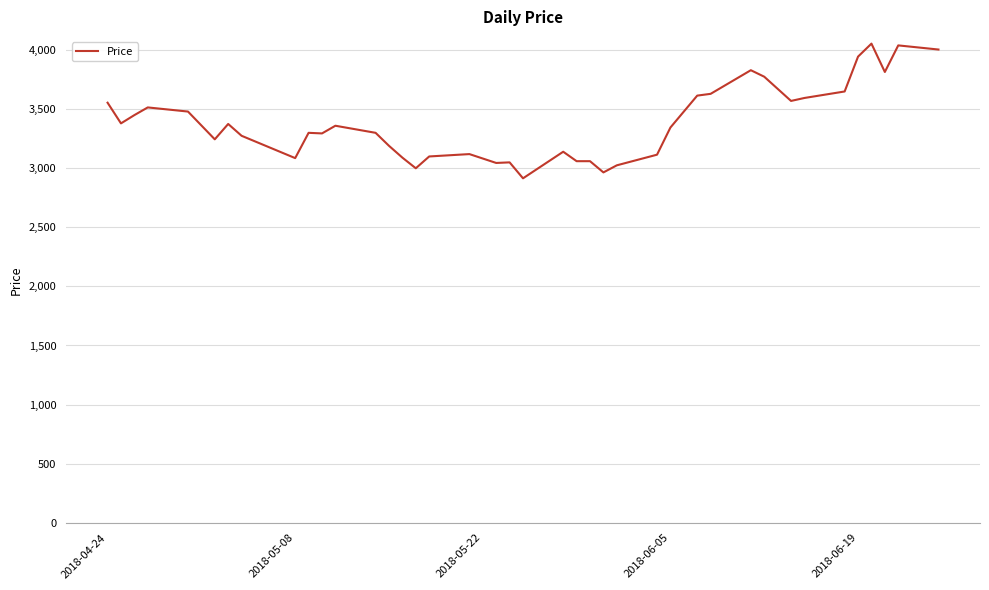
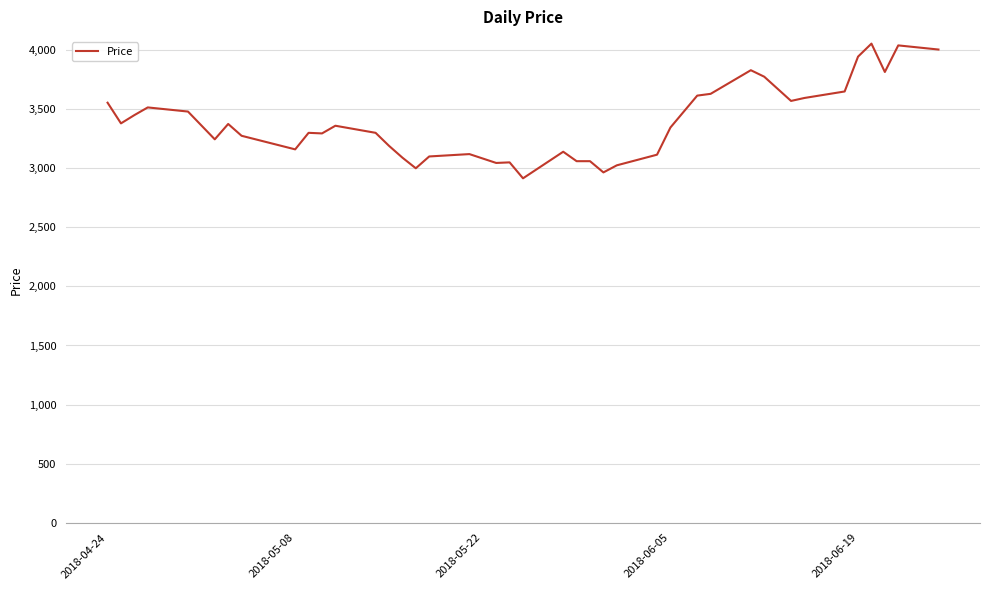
2018-05-08: 3,090 -> 3,160
